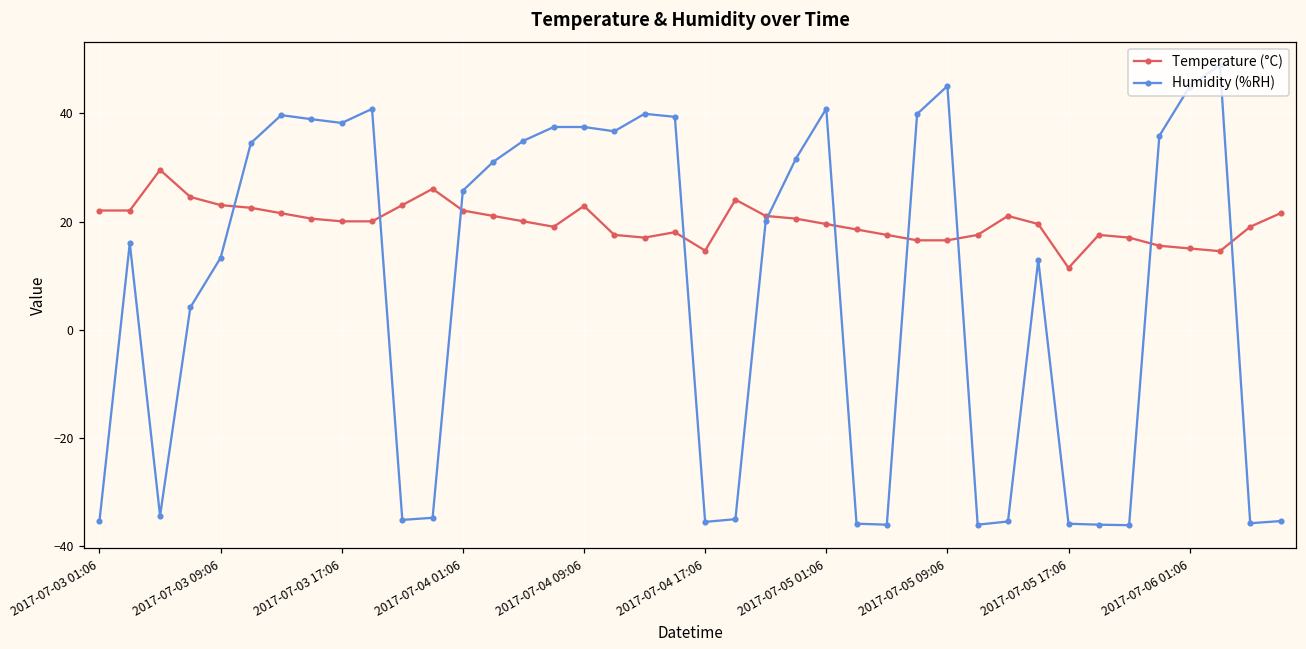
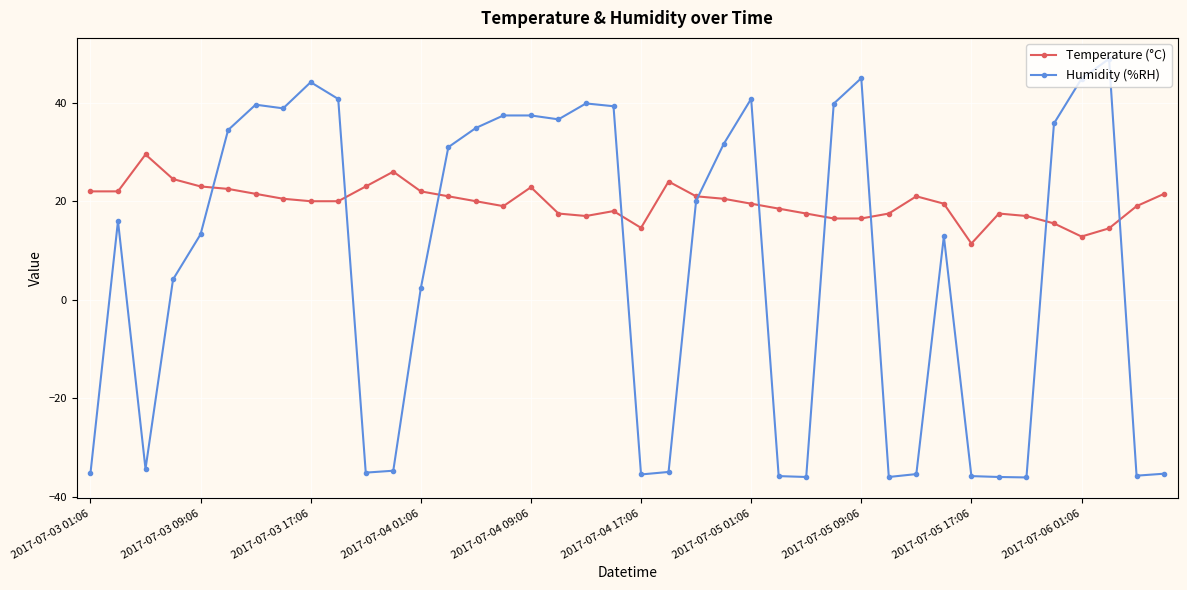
Humidity (%RH), 2017-07-03 17:06: 38 -> 44
Humidity (%RH), 2017-07-04 01:06: 26 -> 2
Temperature (°C), 2017-07-06 01:06: 15 -> 13
